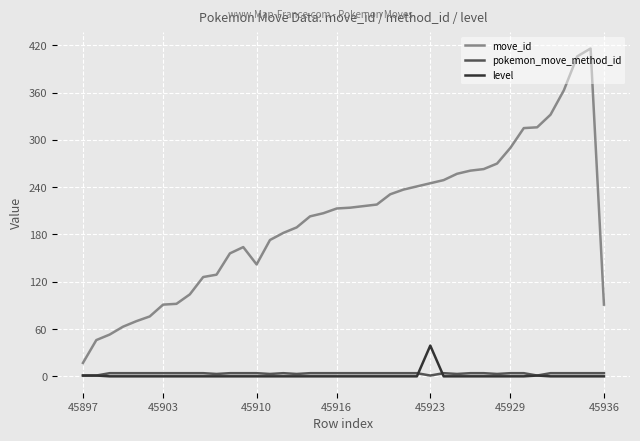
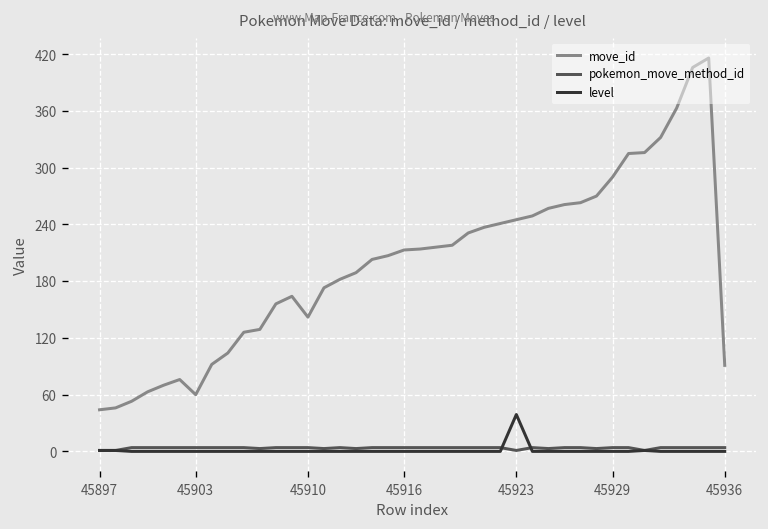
move_id, 45897: 20 -> 40
move_id, 45903: 90 -> 60
